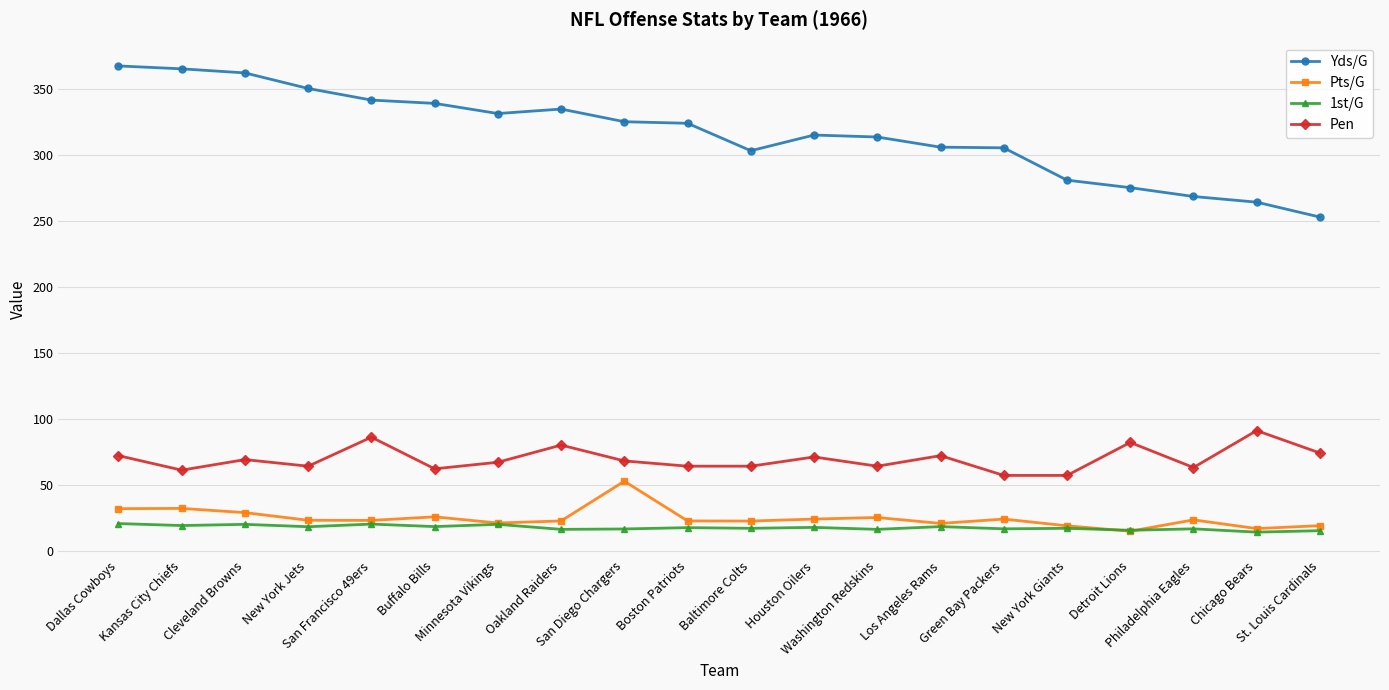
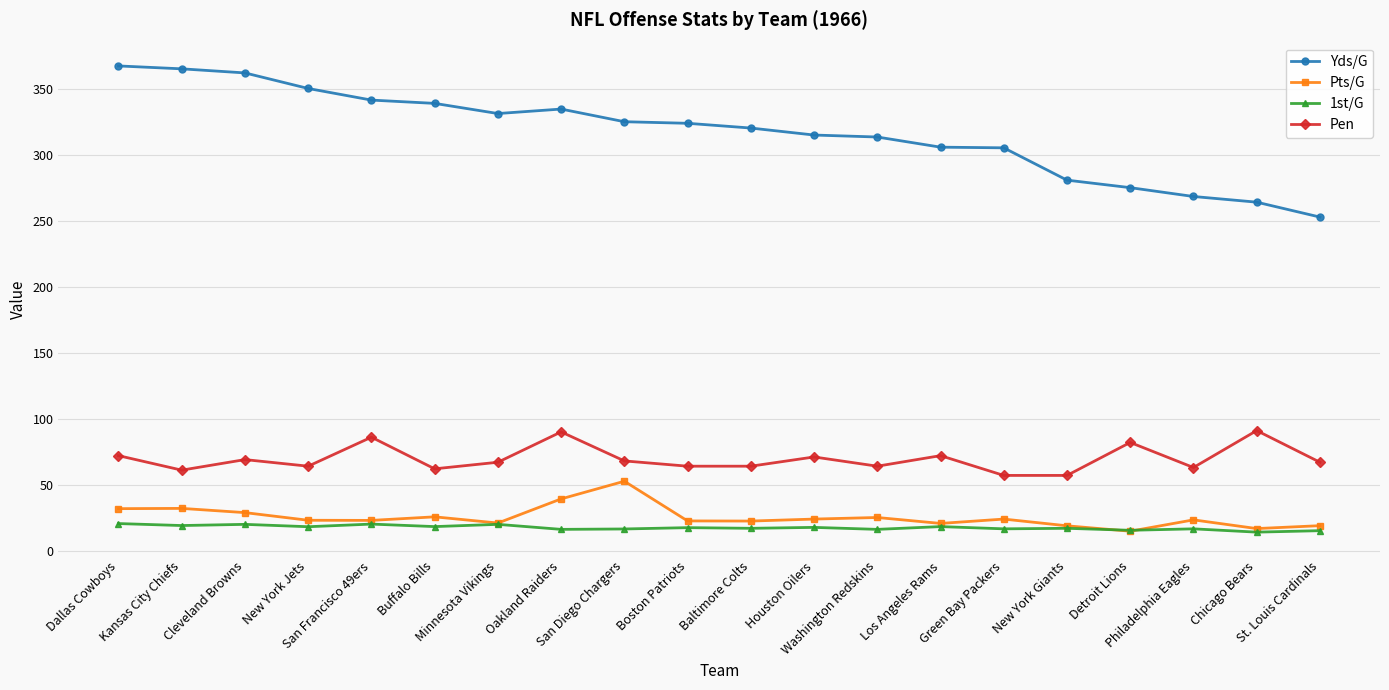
Pts/G, Oakland Raiders: 23 -> 39
Pen, Oakland Raiders: 80 -> 90
Yds/G, Baltimore Colts: 303 -> 320
Pen, St. Louis Cardinals: 74 -> 67
